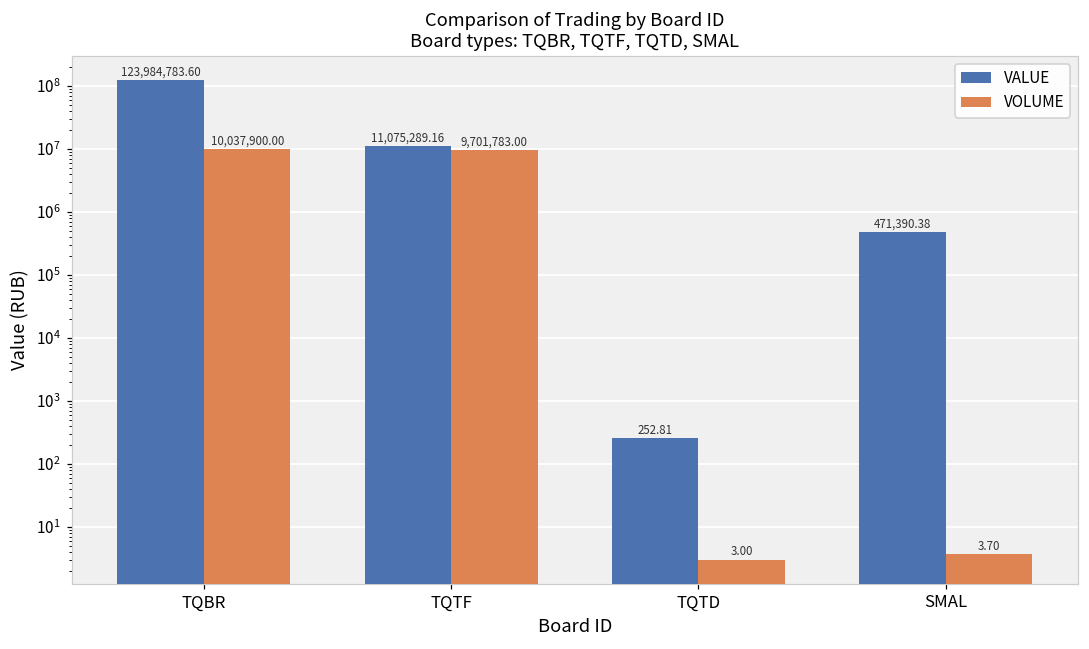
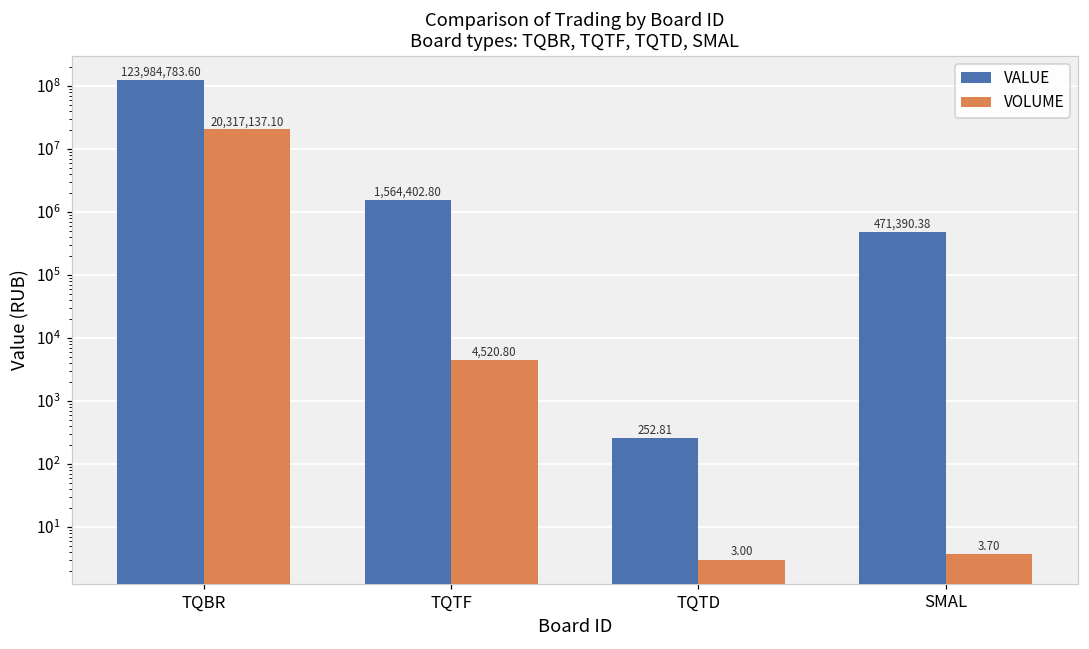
VOLUME, TQBR: 10,037,900.00 -> 20,317,137.10
VALUE, TQTF: 11,075,289.16 -> 1,564,402.80
VOLUME, TQTF: 9,701,783.00 -> 4,520.80
